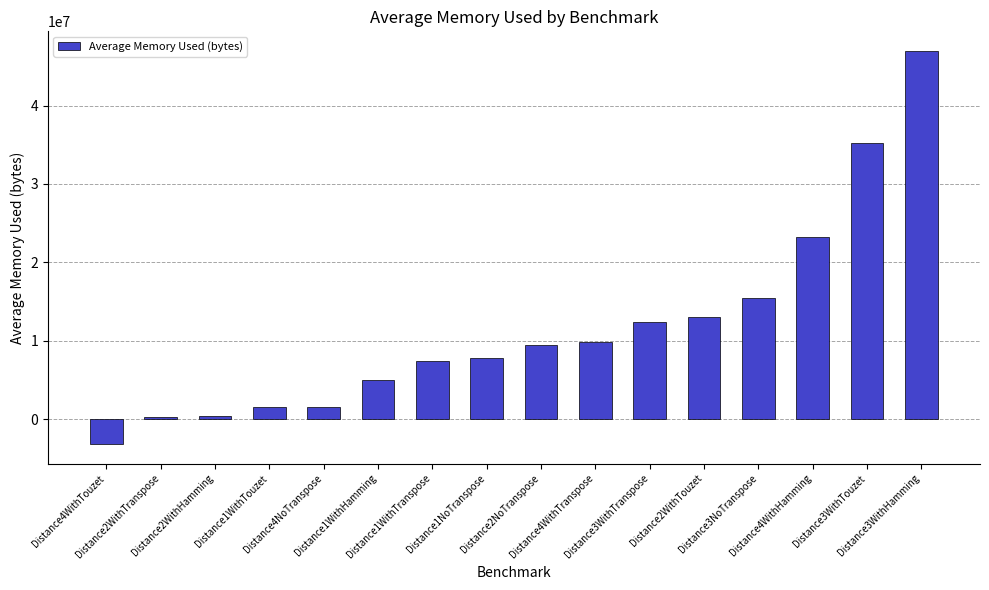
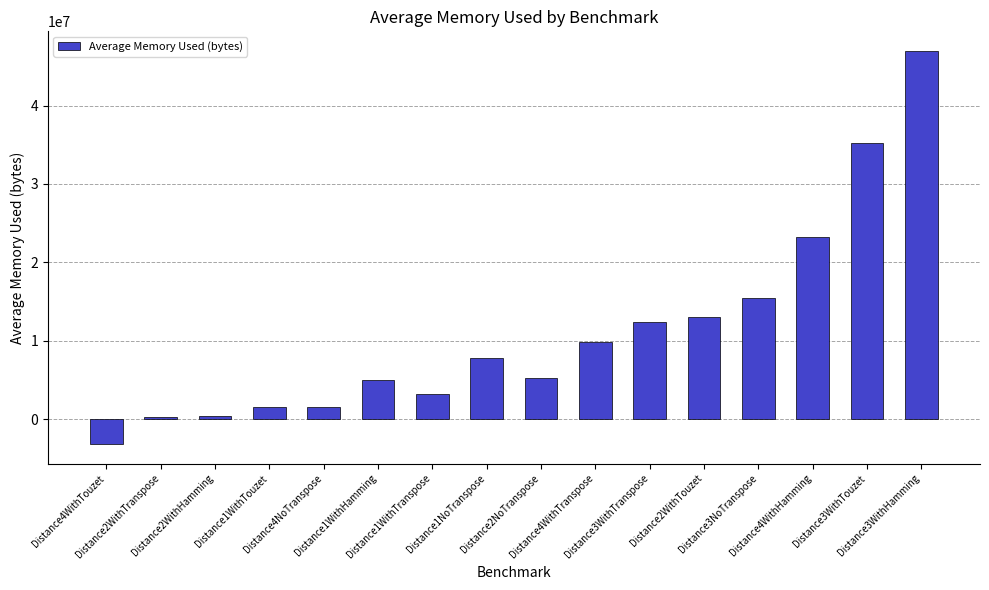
Distance1WithTranspose: 7000000 -> 3000000
Distance2NoTranspose: 10000000 -> 5000000
